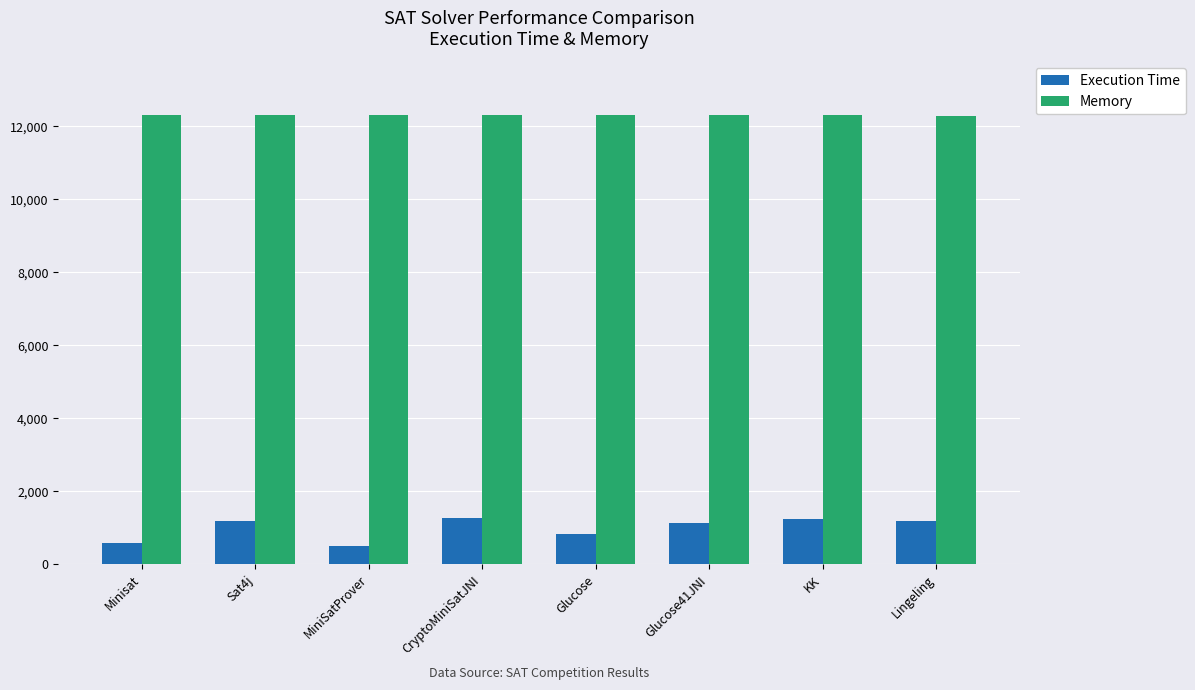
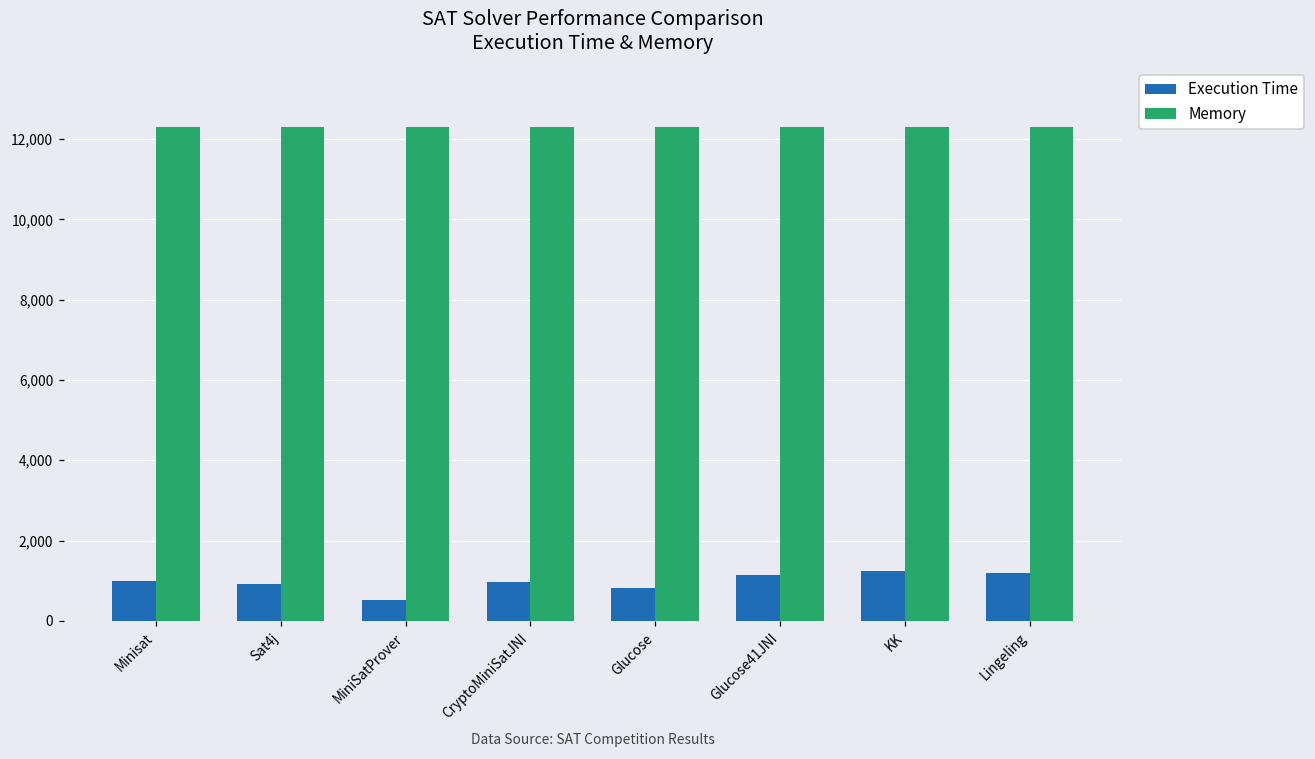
Execution Time, Minisat: 600 -> 1,000
Execution Time, Sat4j: 1,200 -> 900
Execution Time, CryptoMiniSatJNI: 1,300 -> 1,000
